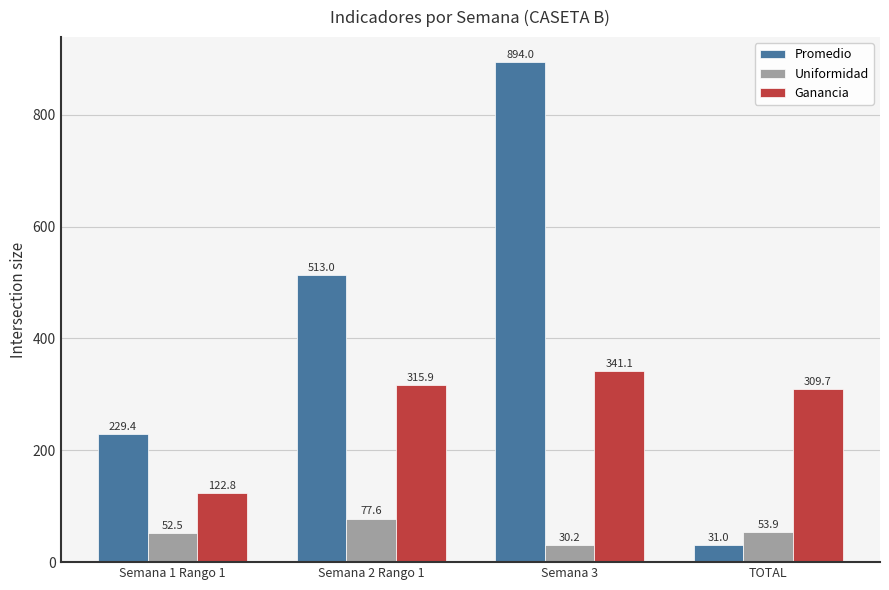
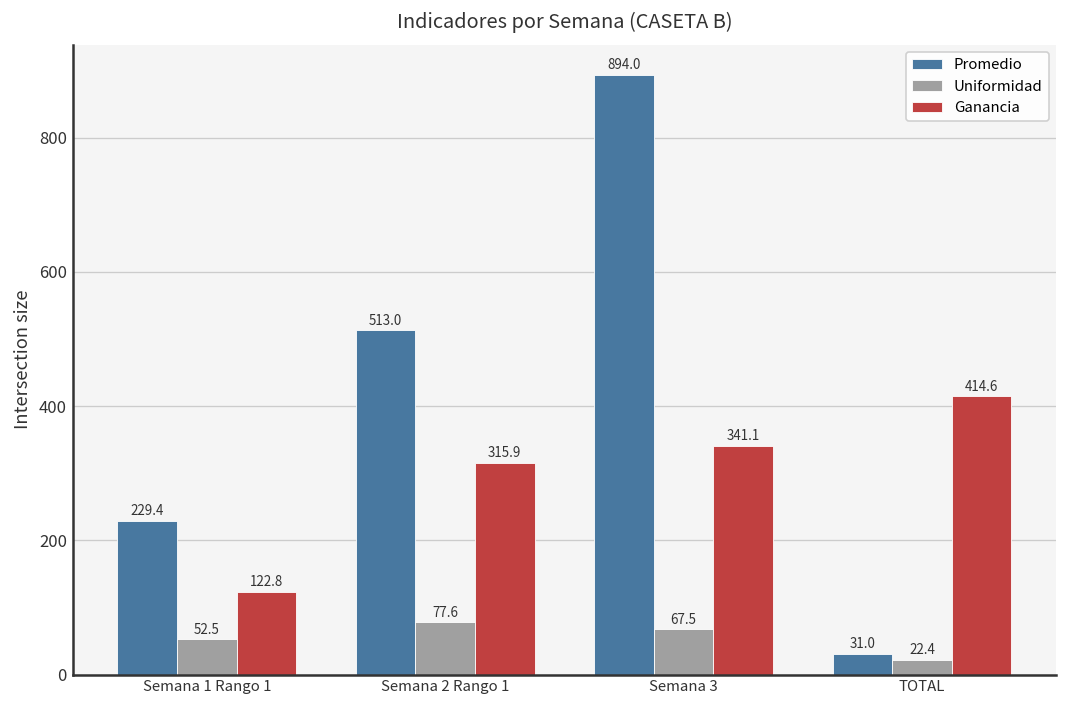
Uniformidad, Semana 3: 30.2 -> 67.5
Uniformidad, TOTAL: 53.9 -> 22.4
Ganancia, TOTAL: 309.7 -> 414.6
